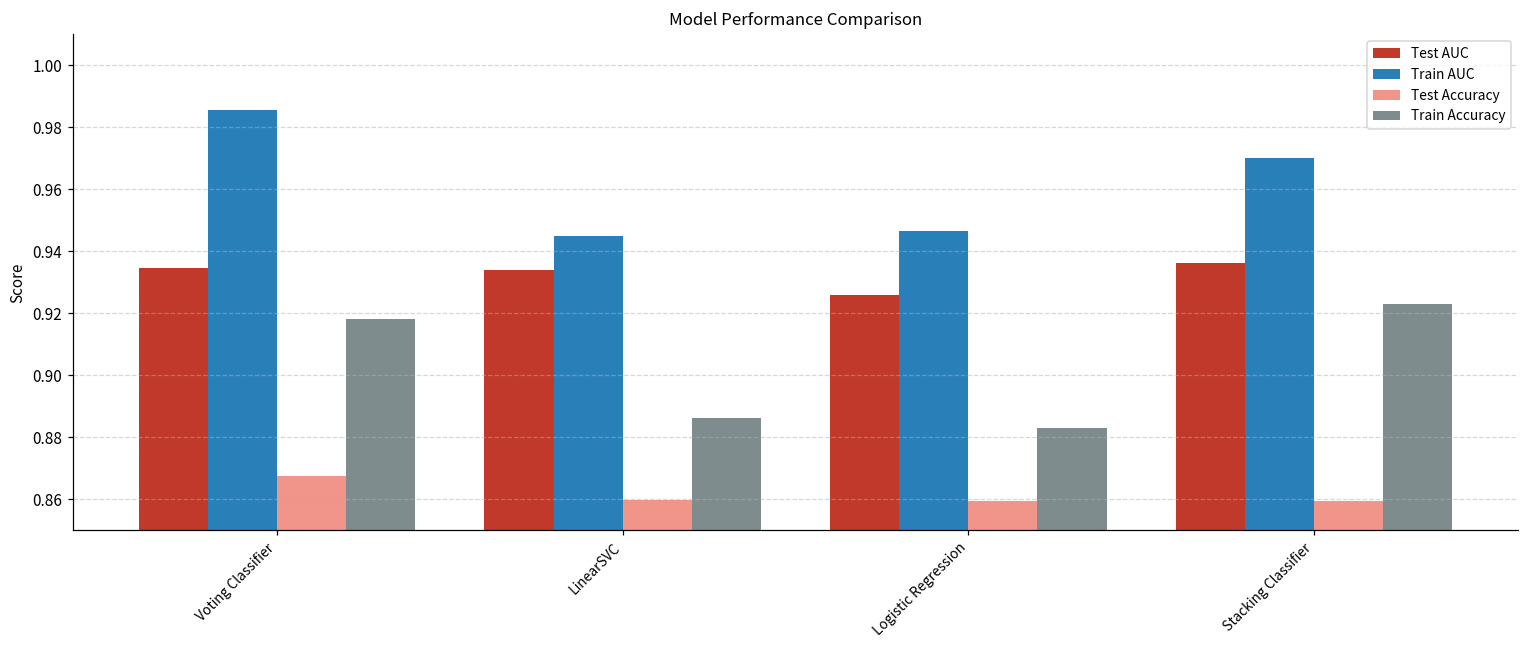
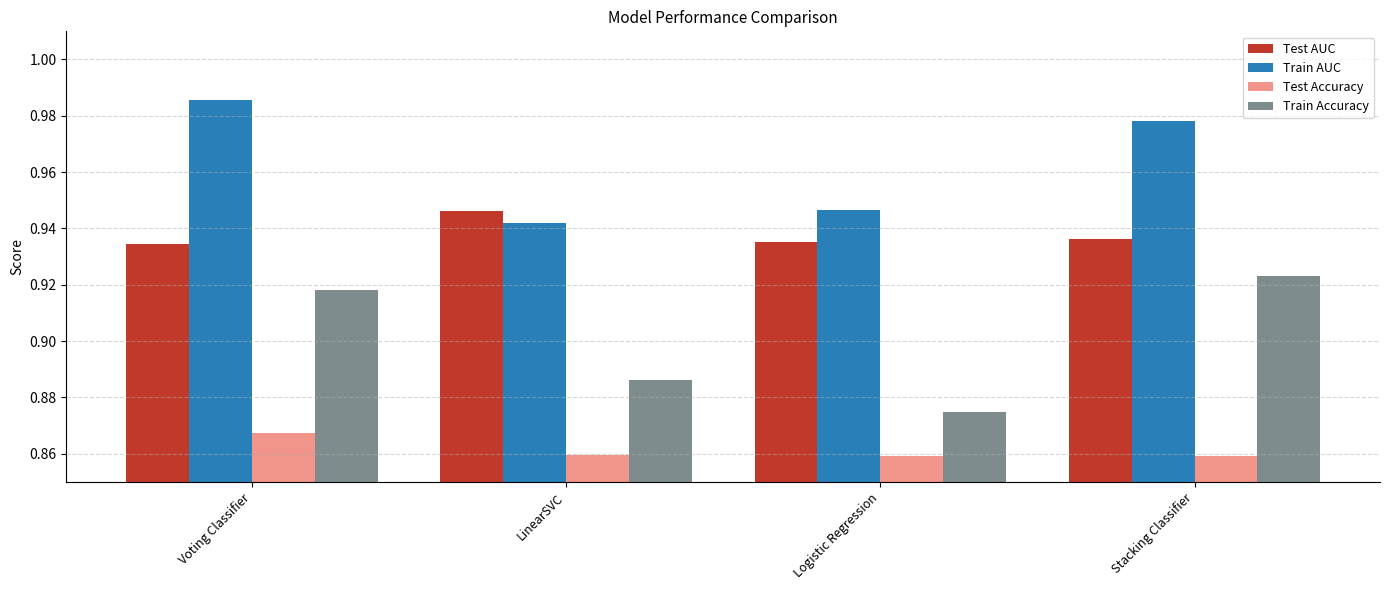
Test AUC, LinearSVC: 0.934 -> 0.946
Train AUC, LinearSVC: 0.945 -> 0.942
Test AUC, Logistic Regression: 0.926 -> 0.935
Train Accuracy, Logistic Regression: 0.883 -> 0.875
Train AUC, Stacking Classifier: 0.970 -> 0.978
